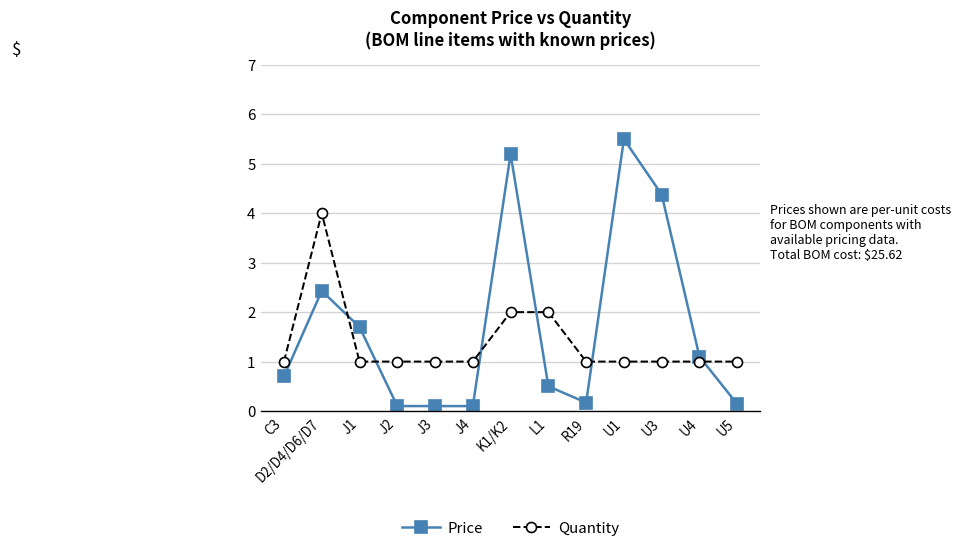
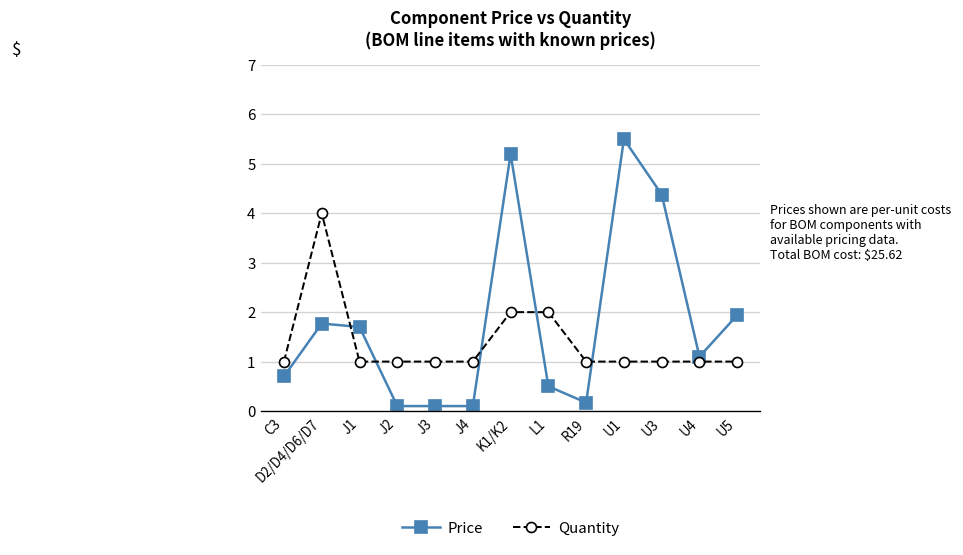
Price, D2/D4/D6/D7: 2.4 -> 1.8
Price, U5: 0.1 -> 1.9
